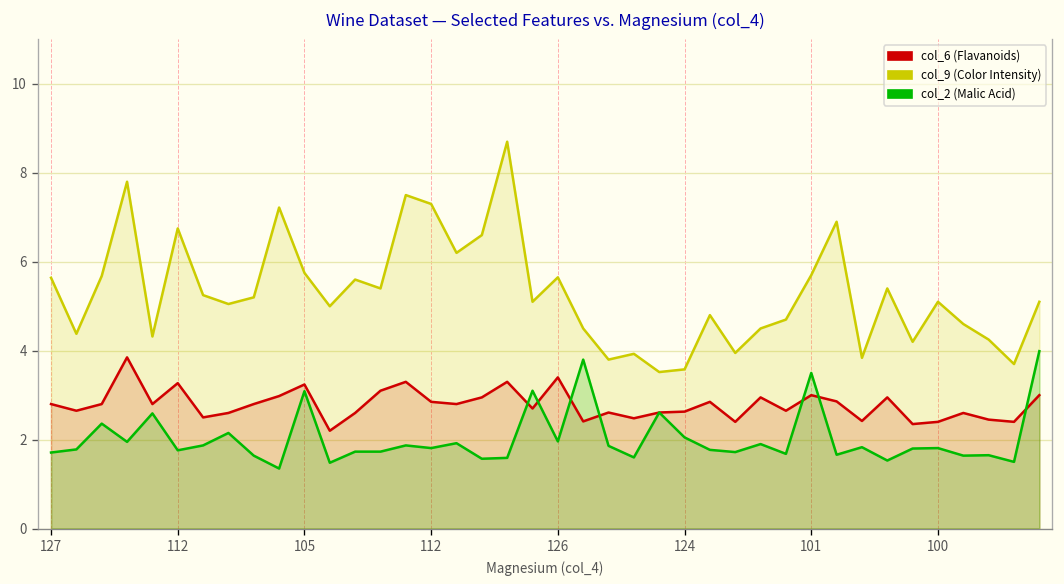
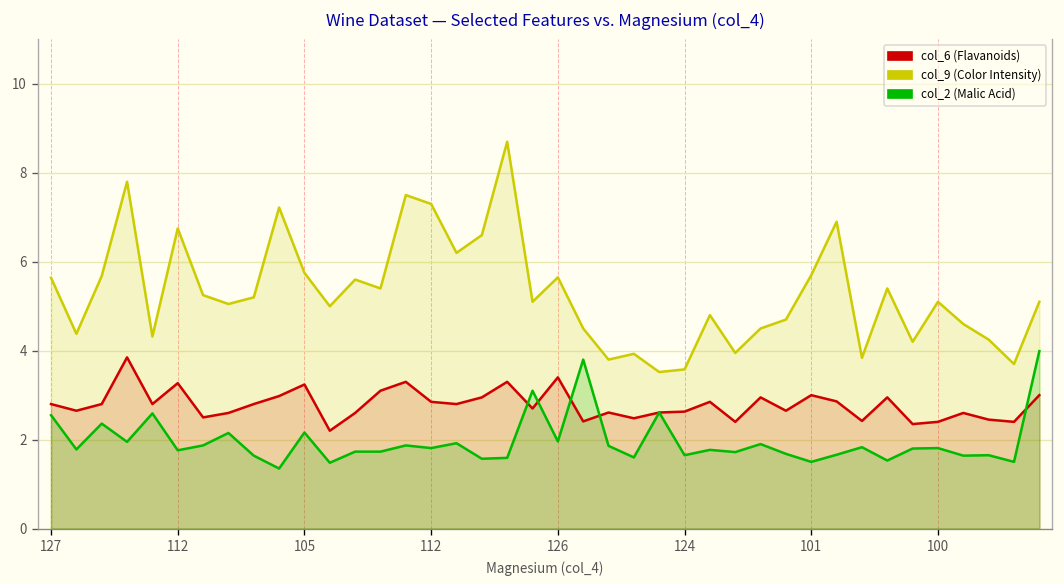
col_2 (Malic Acid), 127: 1.7 -> 2.6
col_2 (Malic Acid), 105: 3.1 -> 2.2
col_2 (Malic Acid), 124: 2.1 -> 1.7
col_2 (Malic Acid), 101: 3.5 -> 1.5
